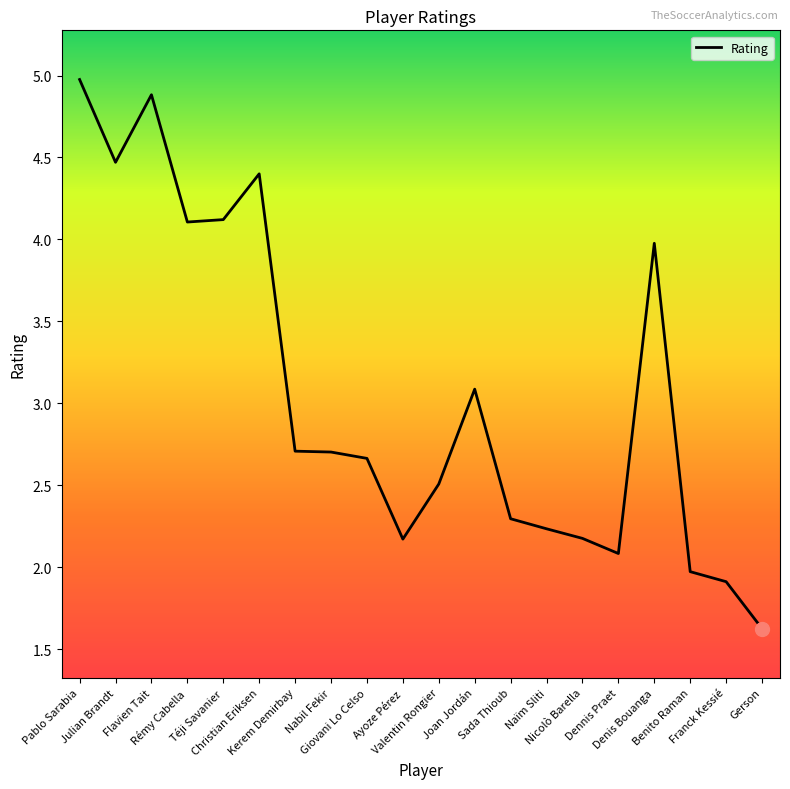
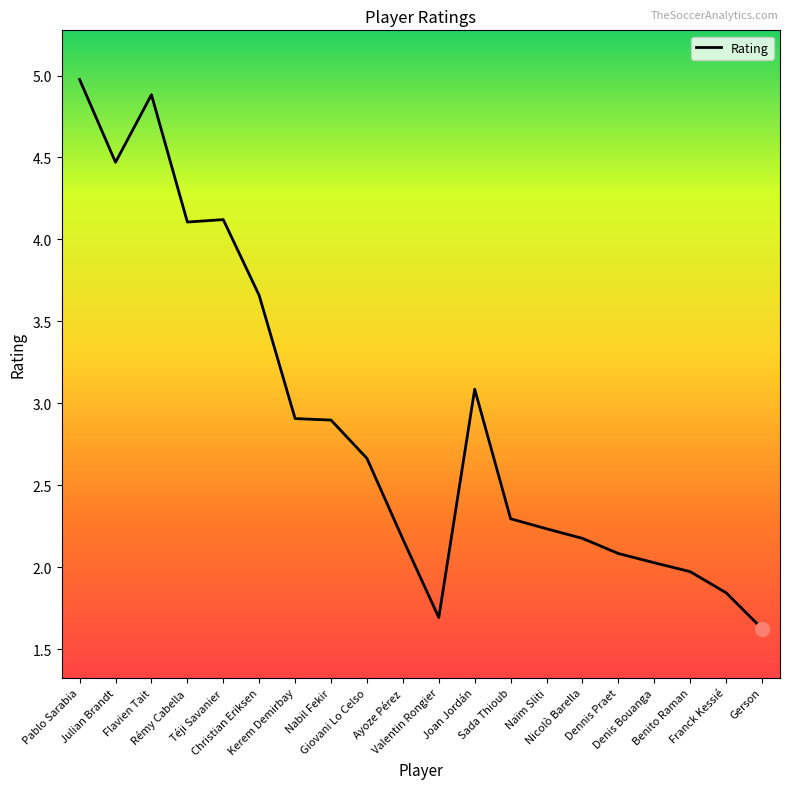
Rating, Christian Eriksen: 4.40 -> 3.66
Rating, Kerem Demirbay: 2.71 -> 2.91
Rating, Nabil Fekir: 2.70 -> 2.90
Rating, Valentin Rongier: 2.51 -> 1.69
Rating, Denis Bouanga: 3.98 -> 2.03
Rating, Franck Kessié: 1.91 -> 1.84
